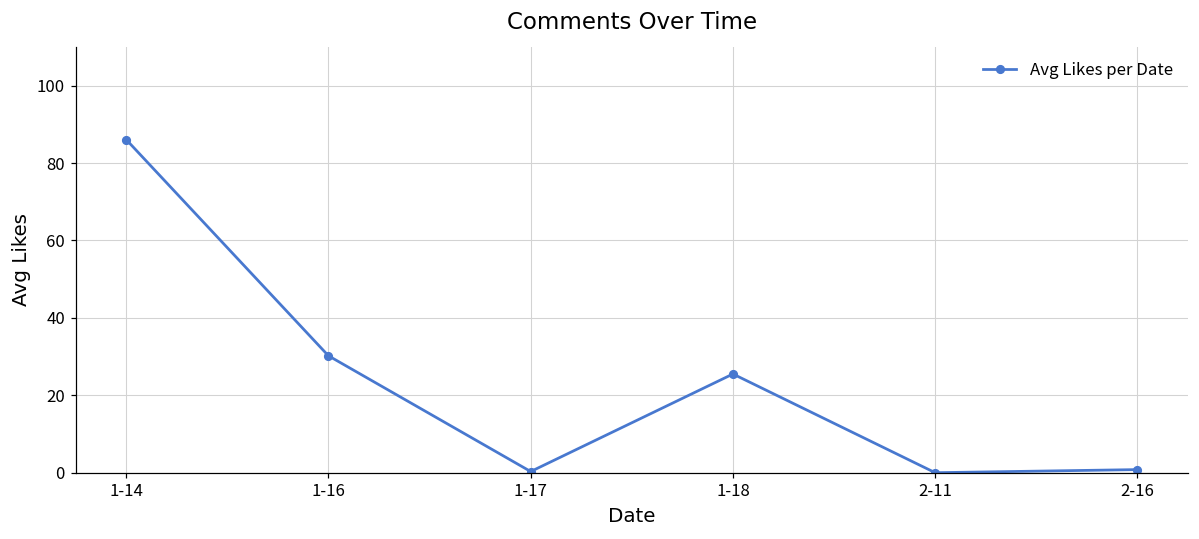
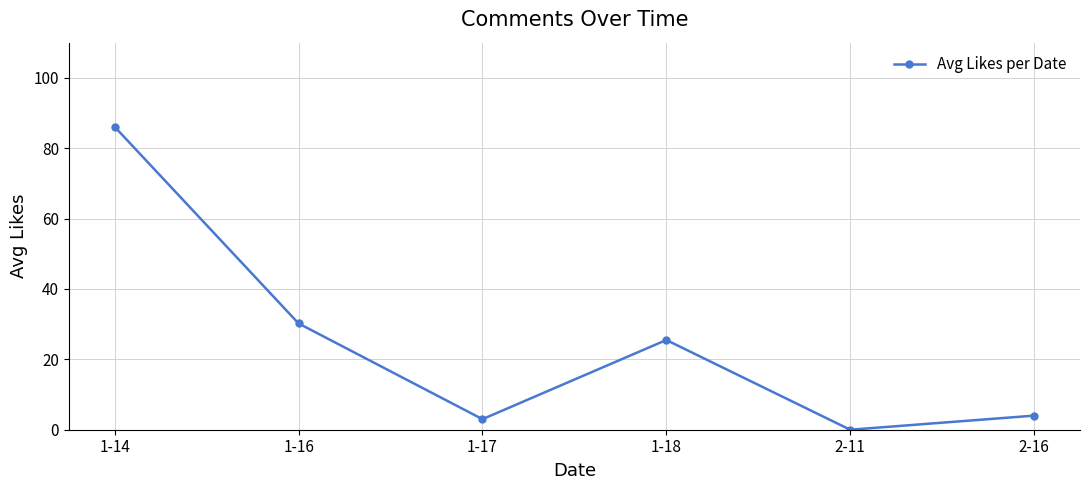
1-17: 0 -> 3
2-16: 1 -> 4
